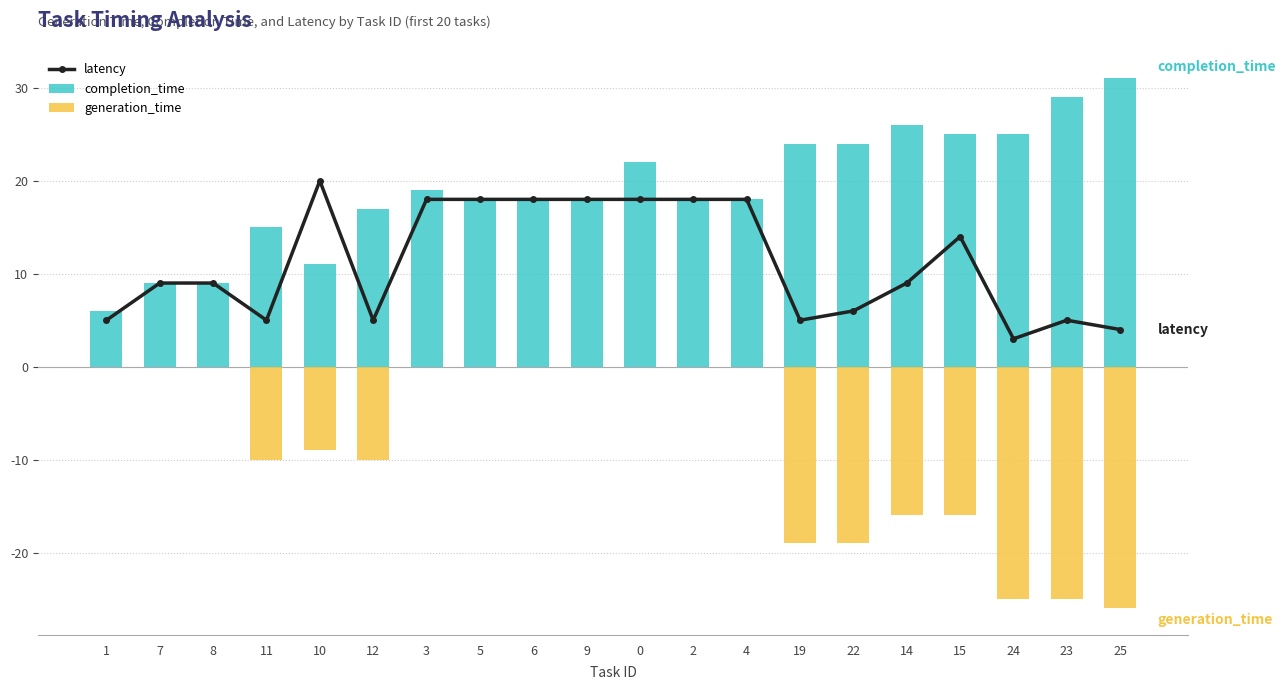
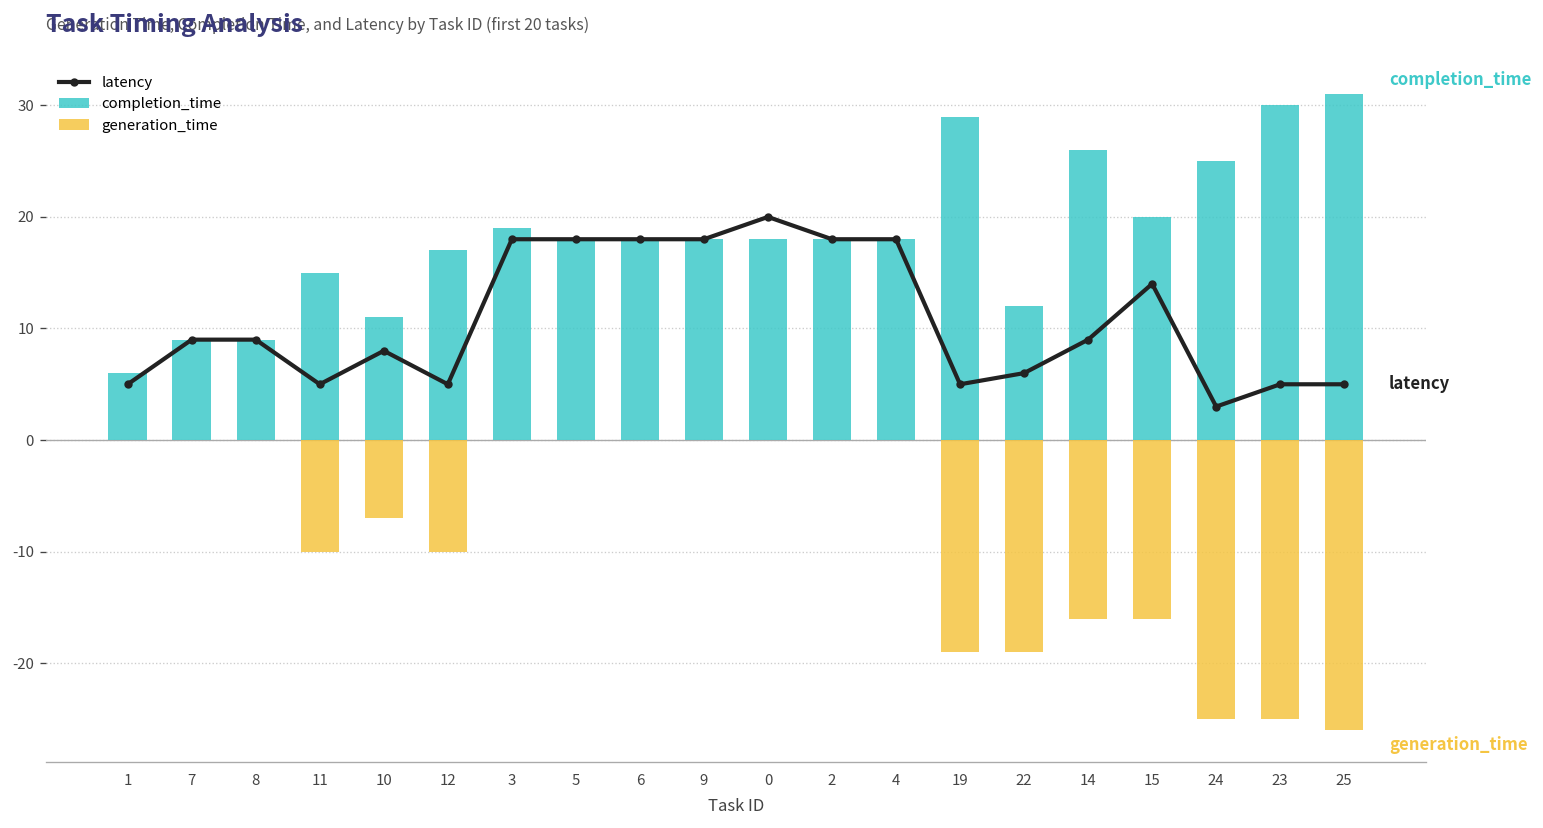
latency, 10: 20 -> 8
generation_time, 10: -9 -> -7
latency, 0: 18 -> 20
completion_time, 0: 22 -> 18
completion_time, 19: 24 -> 29
completion_time, 22: 24 -> 12
completion_time, 15: 25 -> 20
completion_time, 23: 29 -> 30
latency, 25: 4 -> 5
